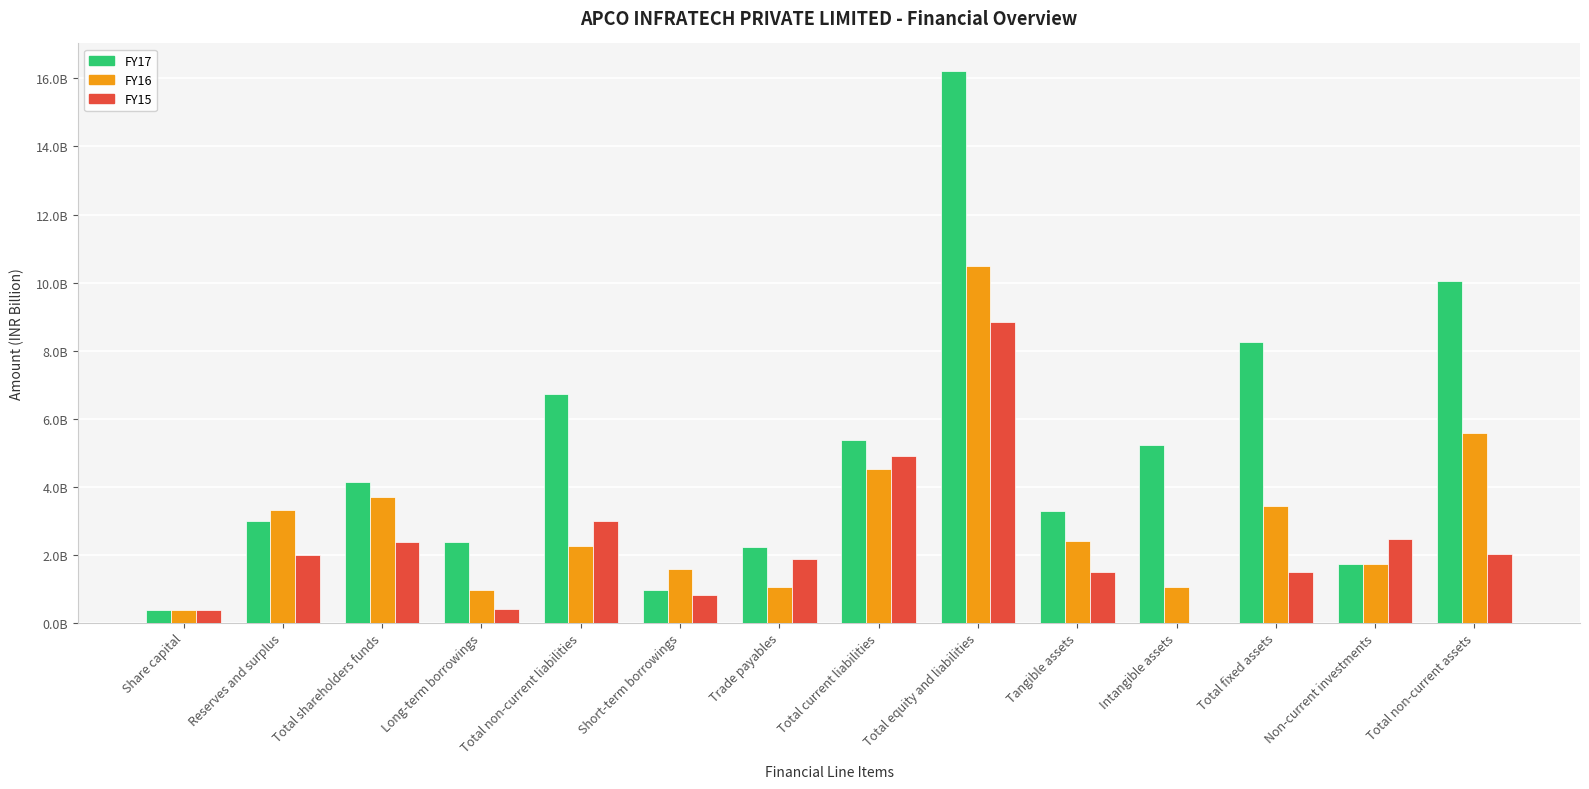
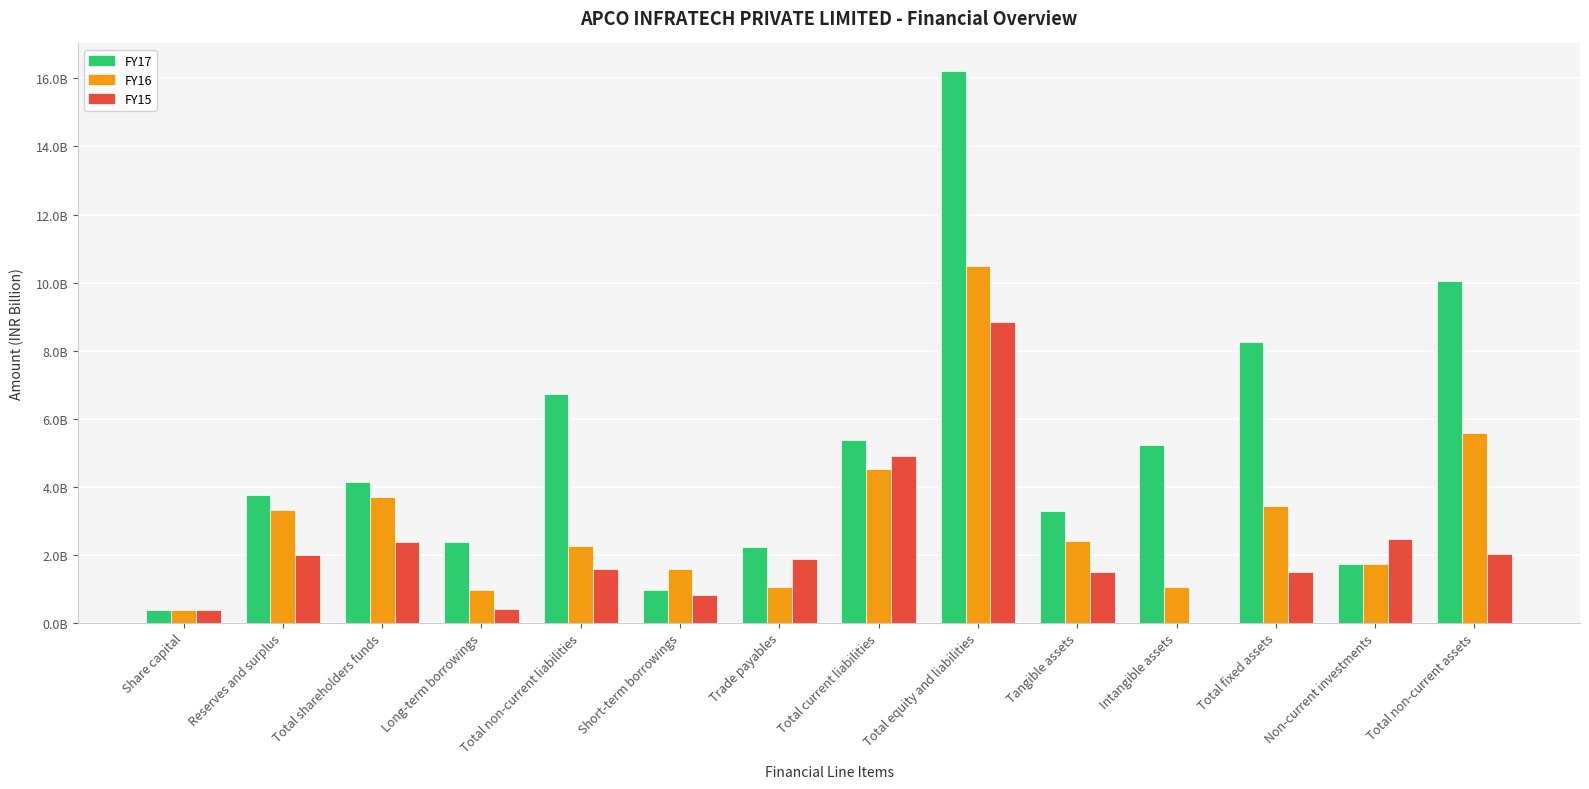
FY17, Reserves and surplus: 3000000000 -> 3800000000
FY15, Total non-current liabilities: 3000000000 -> 1600000000
